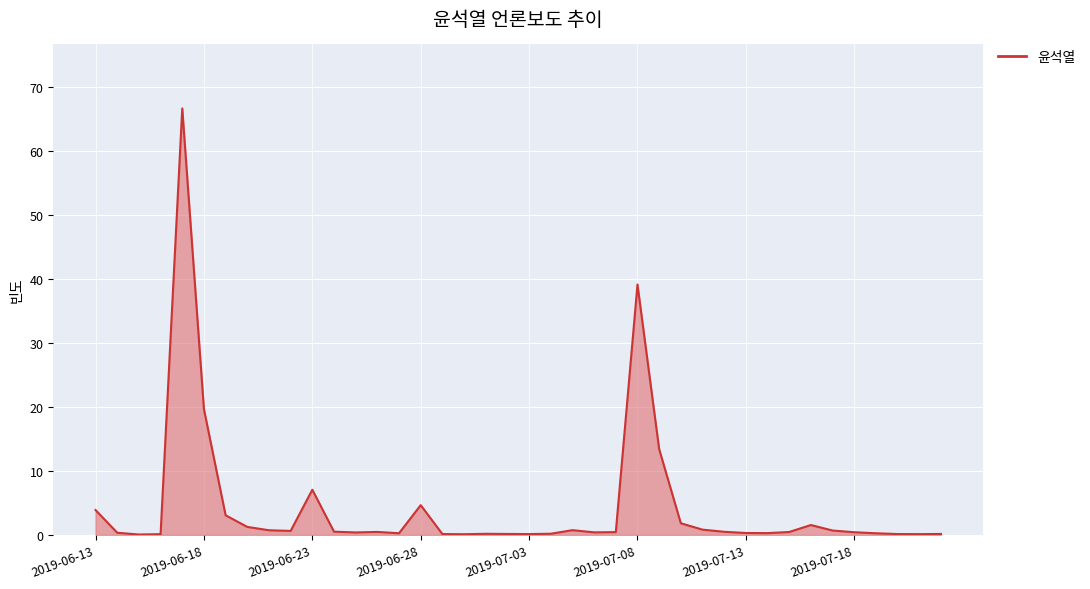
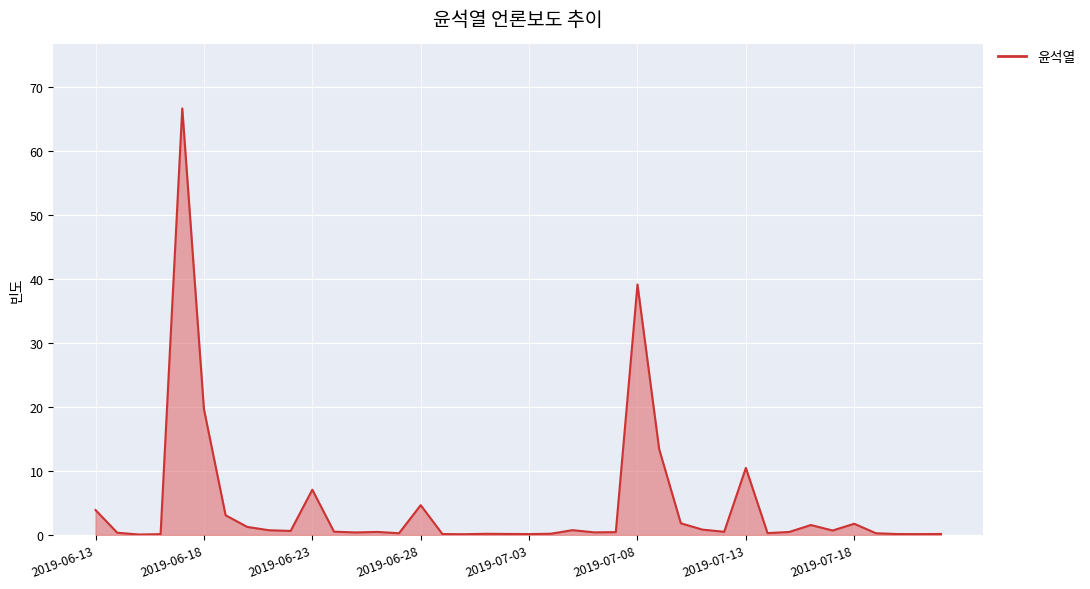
2019-07-13: 0 -> 10
2019-07-18: 0 -> 2
